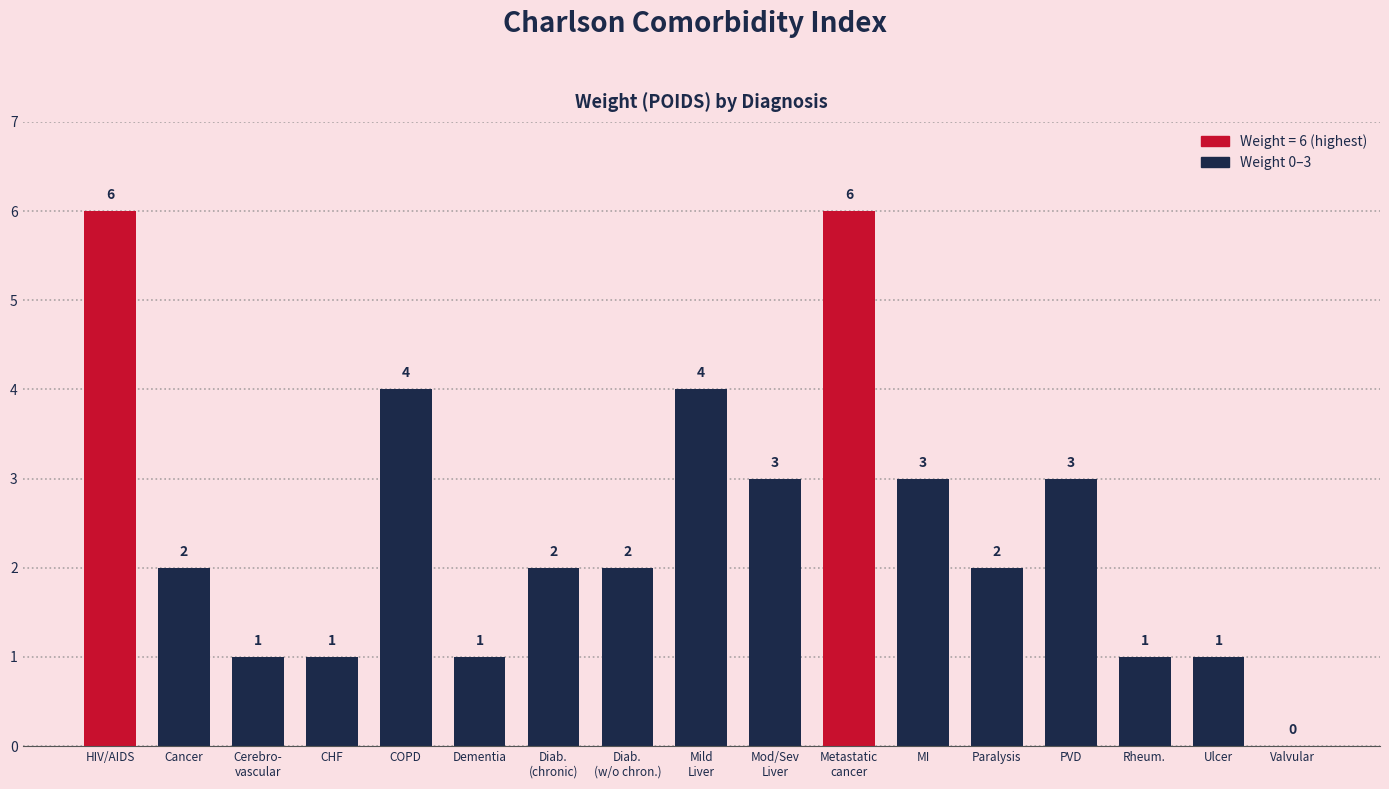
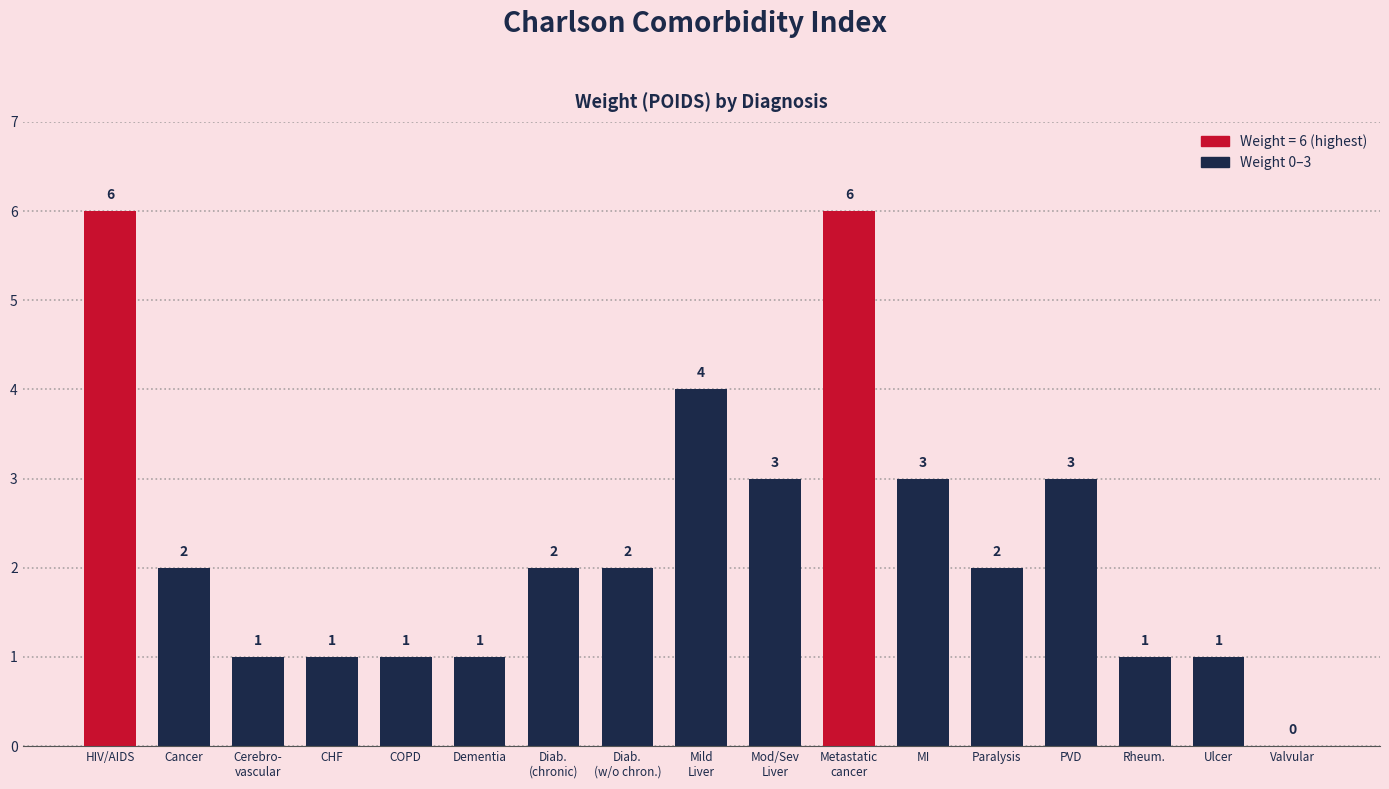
COPD: 4 -> 1
